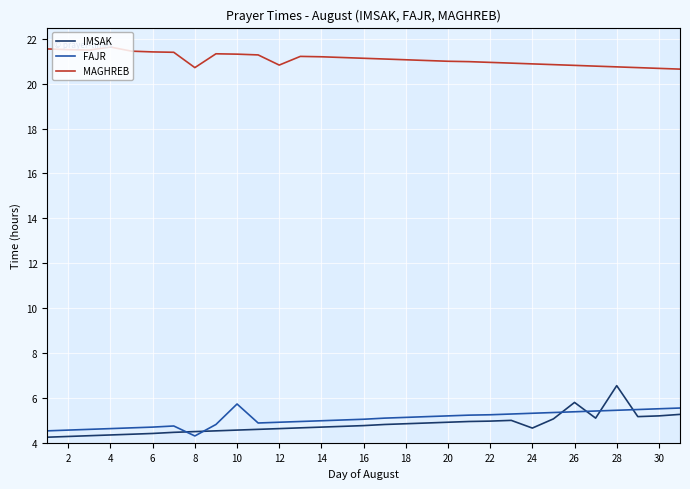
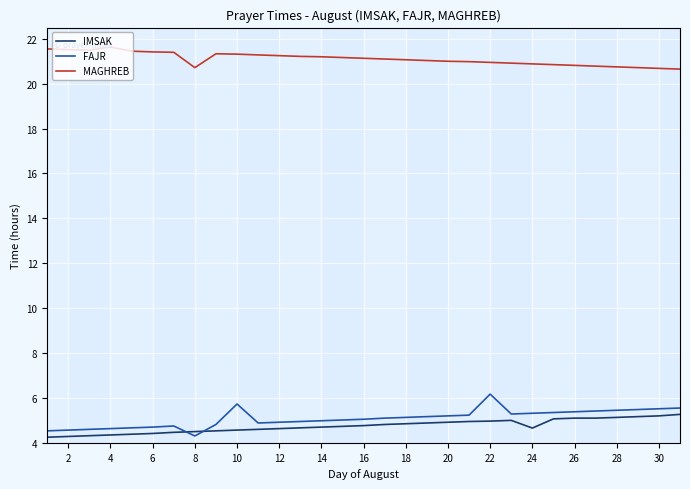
MAGHREB, 12: 20.8 -> 21.3
FAJR, 22: 5.3 -> 6.2
IMSAK, 26: 5.8 -> 5.1
IMSAK, 28: 6.5 -> 5.1
